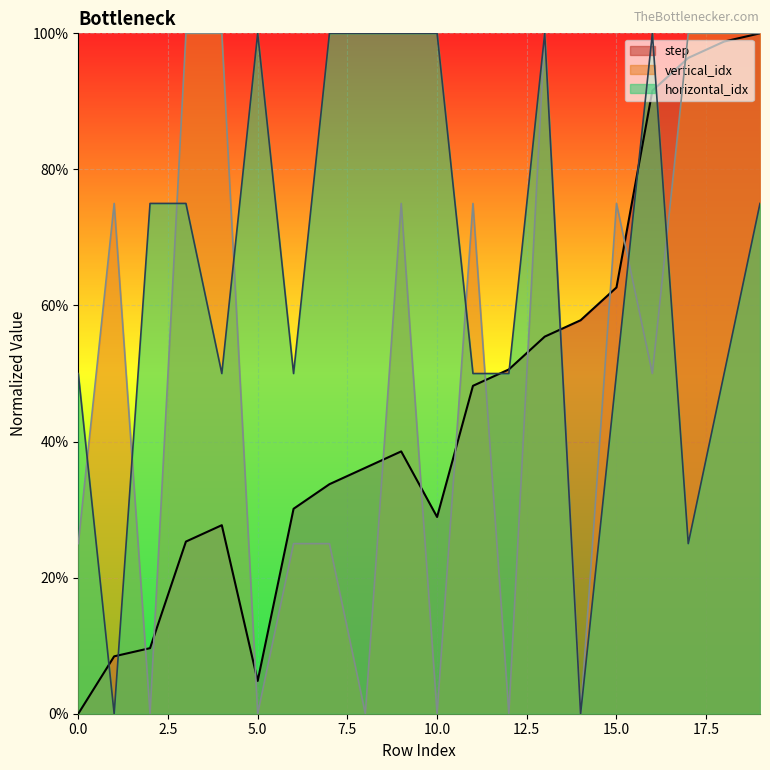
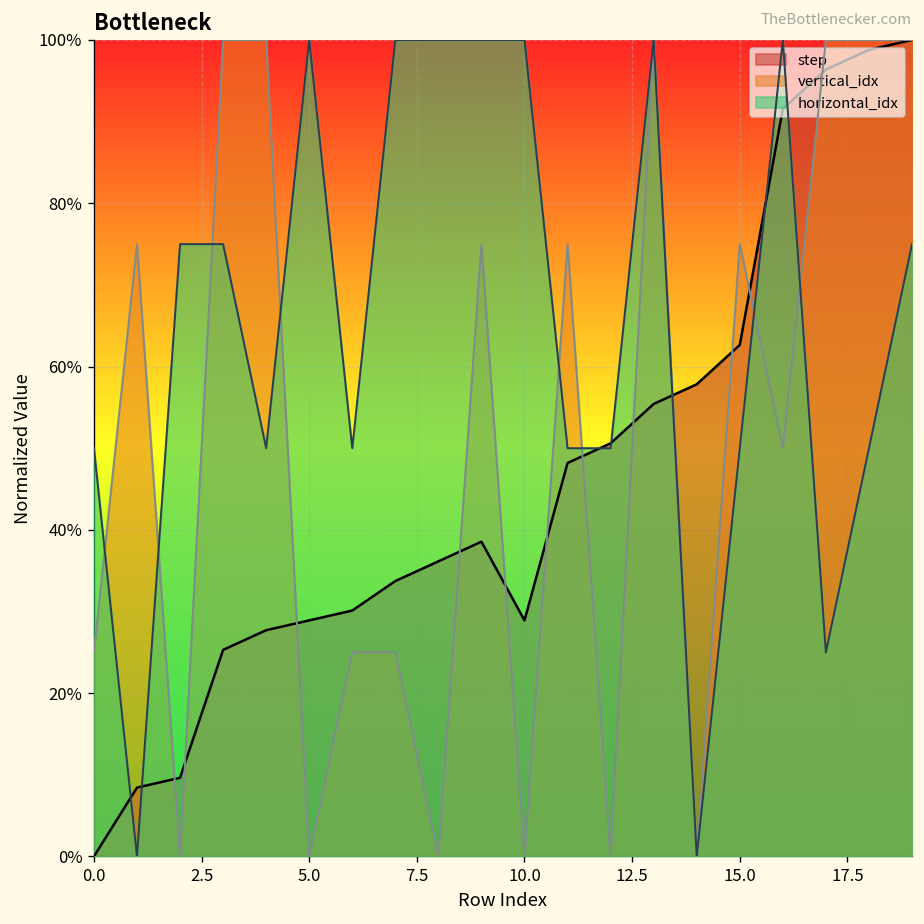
step, 5.0: 5% -> 29%
